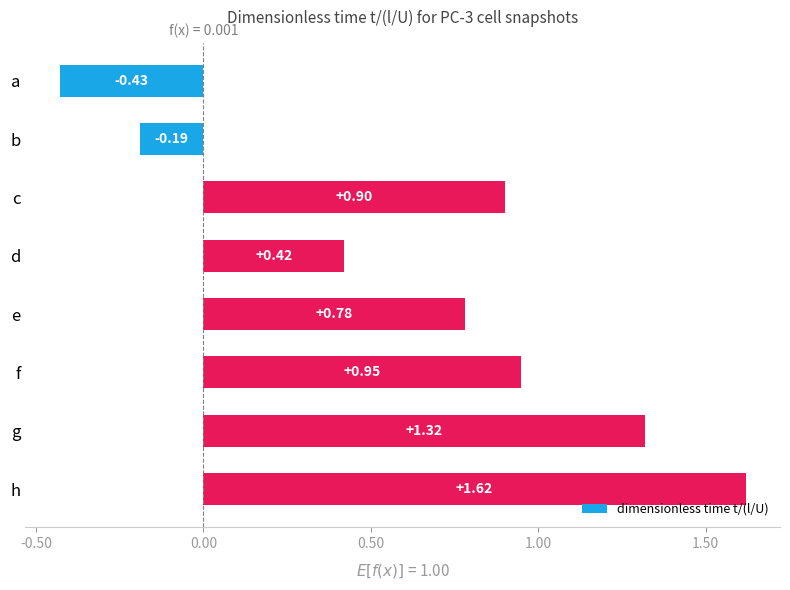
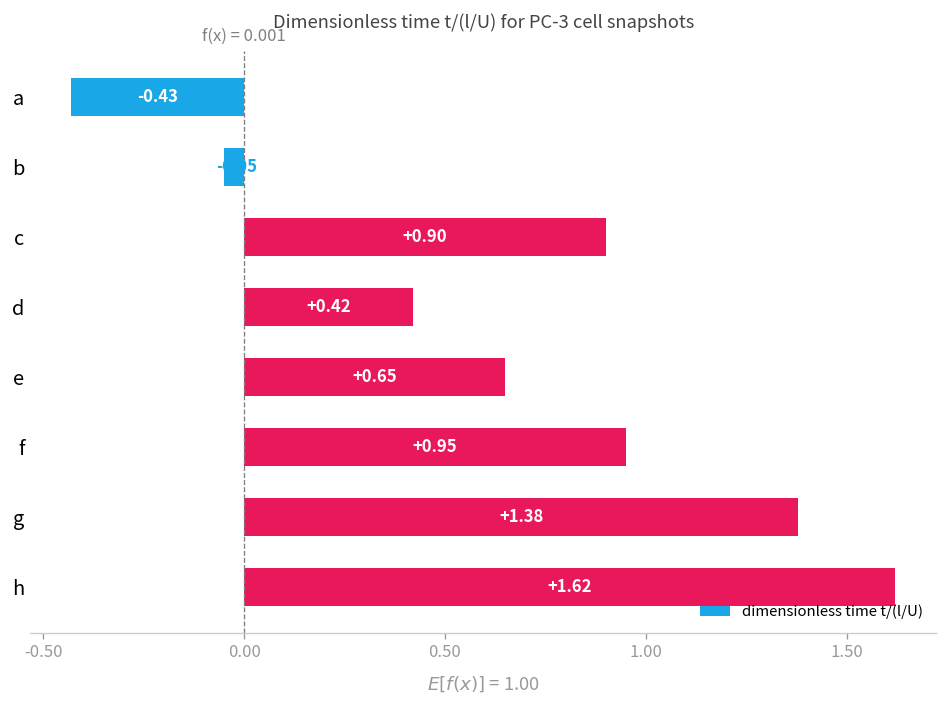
b: -0.19 -> -0.05
e: +0.78 -> +0.65
g: +1.32 -> +1.38
